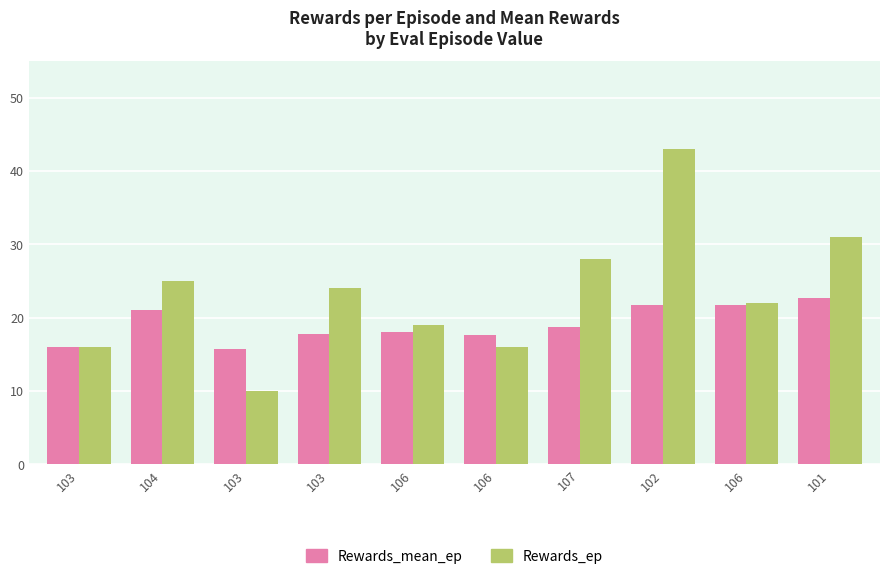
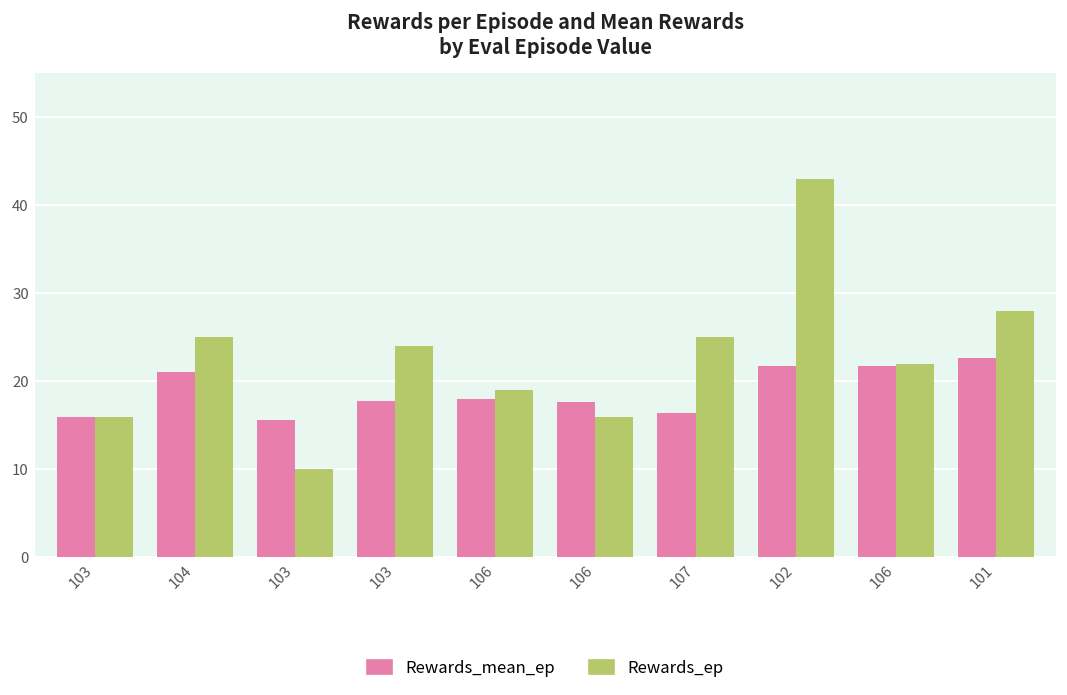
Rewards_mean_ep, 107: 19 -> 16
Rewards_ep, 107: 28 -> 25
Rewards_ep, 101: 31 -> 28
